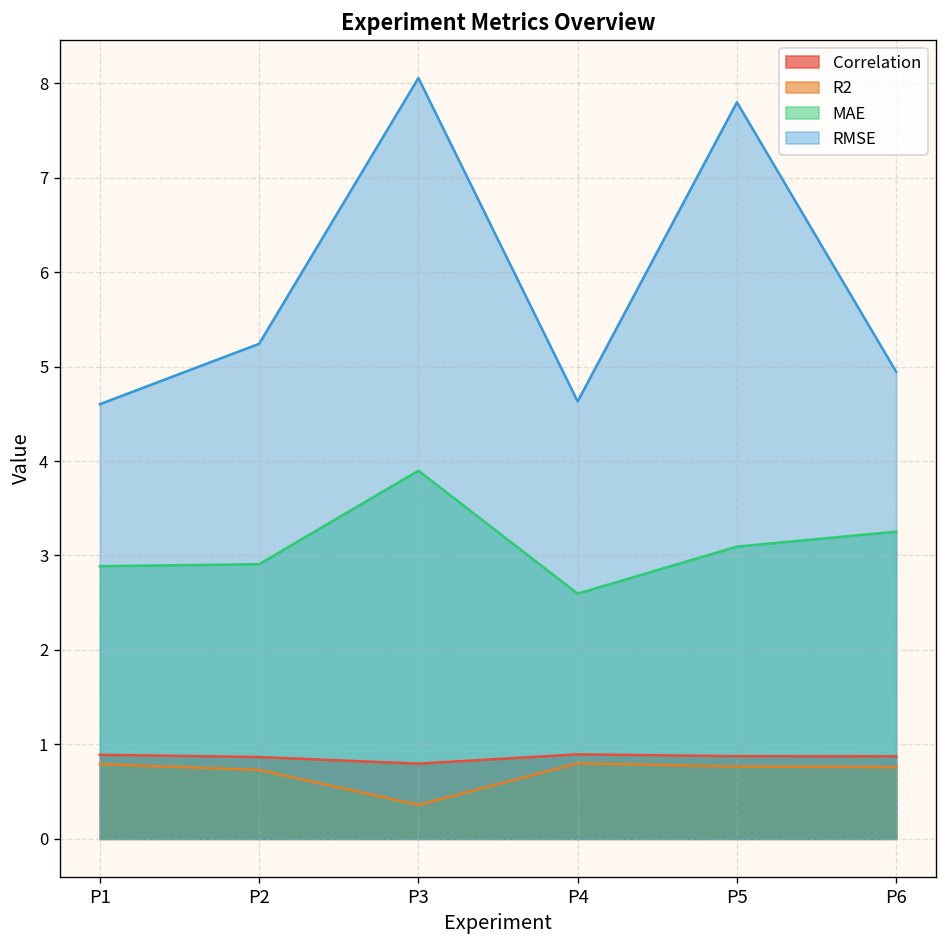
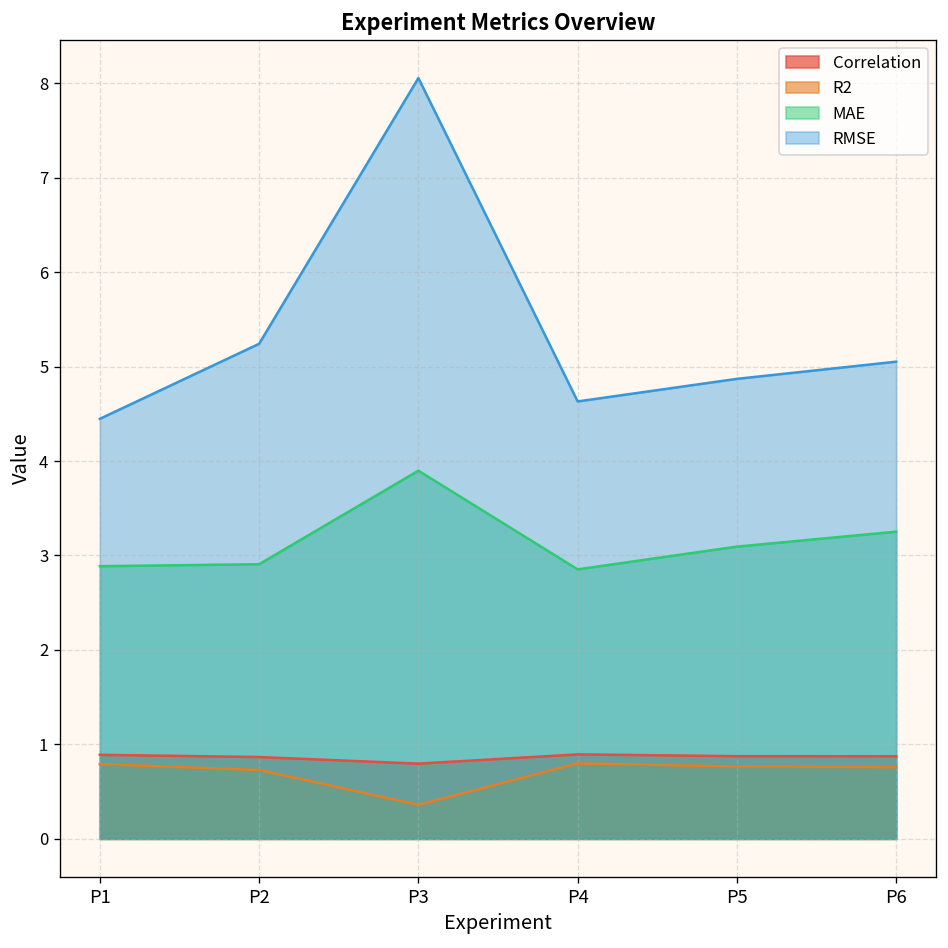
RMSE, P1: 4.6 -> 4.4
MAE, P4: 2.6 -> 2.9
RMSE, P5: 7.8 -> 4.9
RMSE, P6: 4.9 -> 5.1
